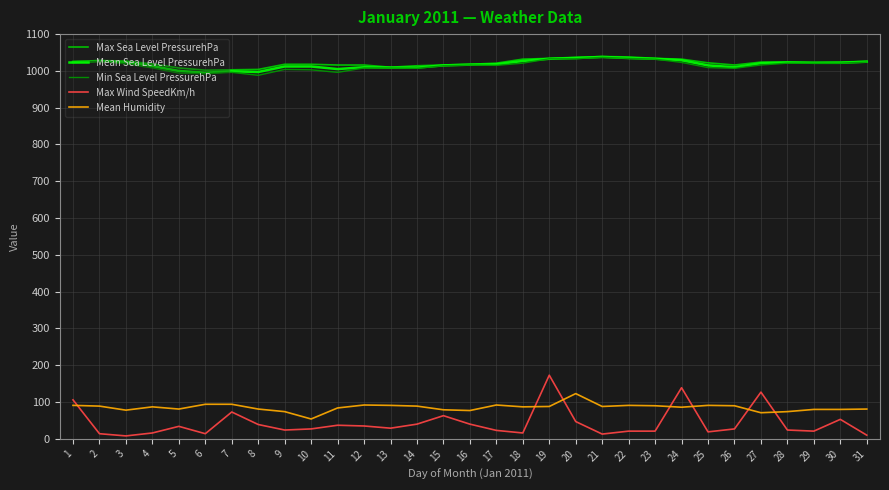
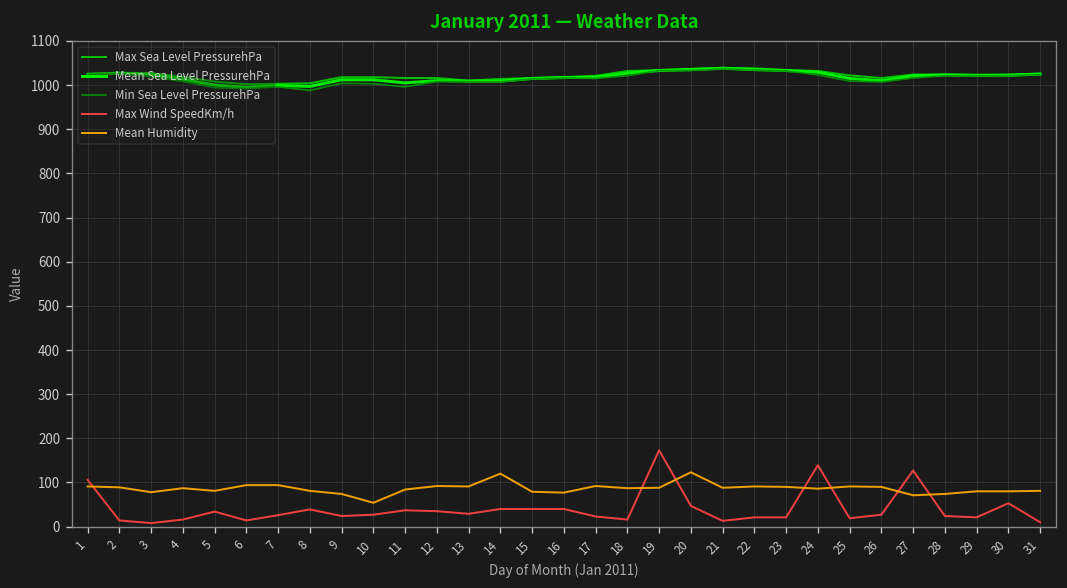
Max Wind SpeedKm/h, 7: 70 -> 30
Mean Humidity, 14: 90 -> 120
Max Wind SpeedKm/h, 15: 60 -> 40
